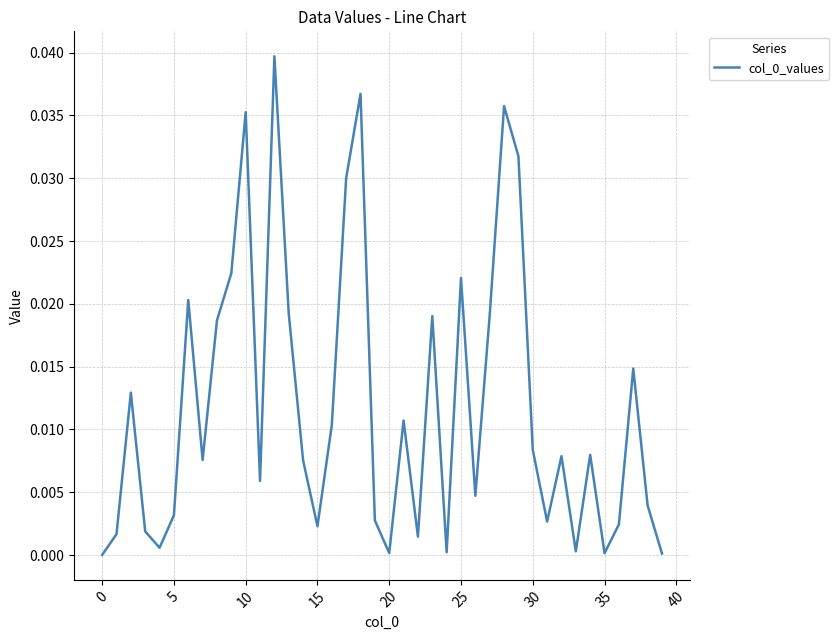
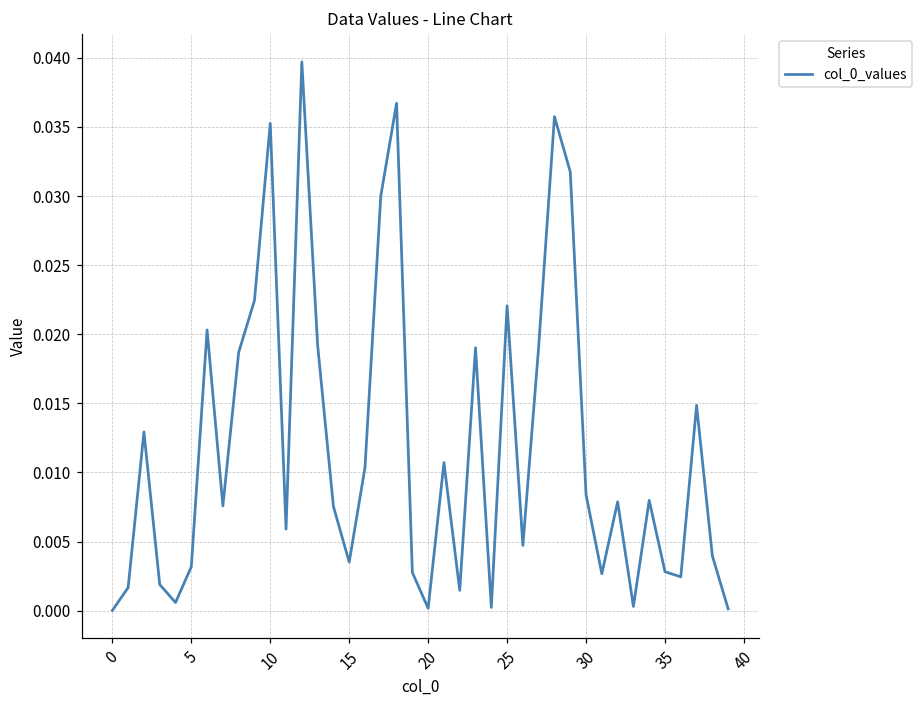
15: 0.0023 -> 0.0035
35: 0.0001 -> 0.0028
